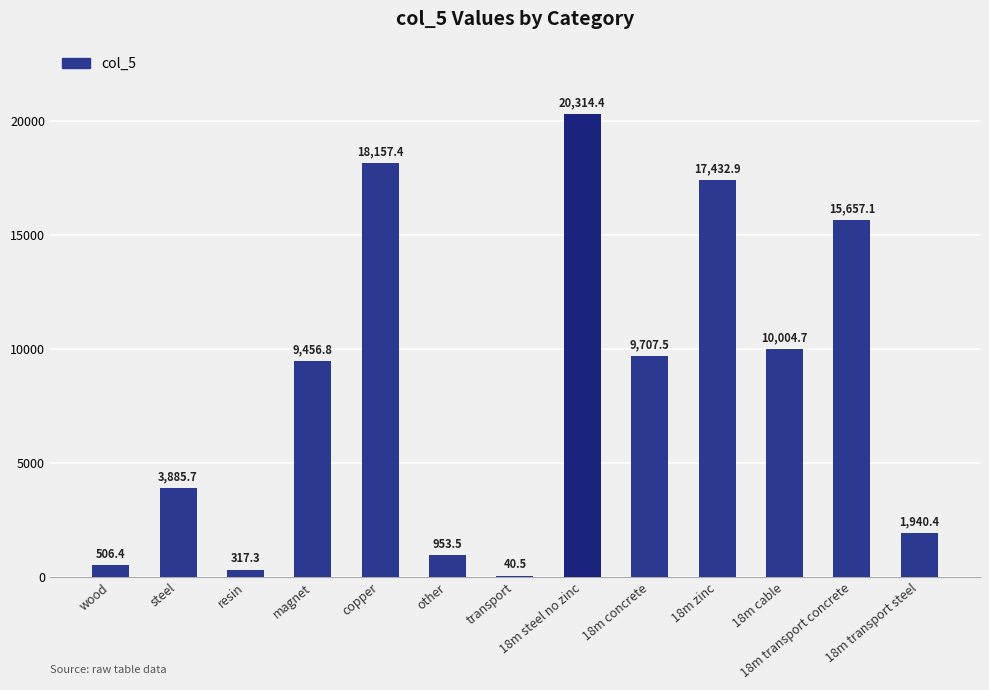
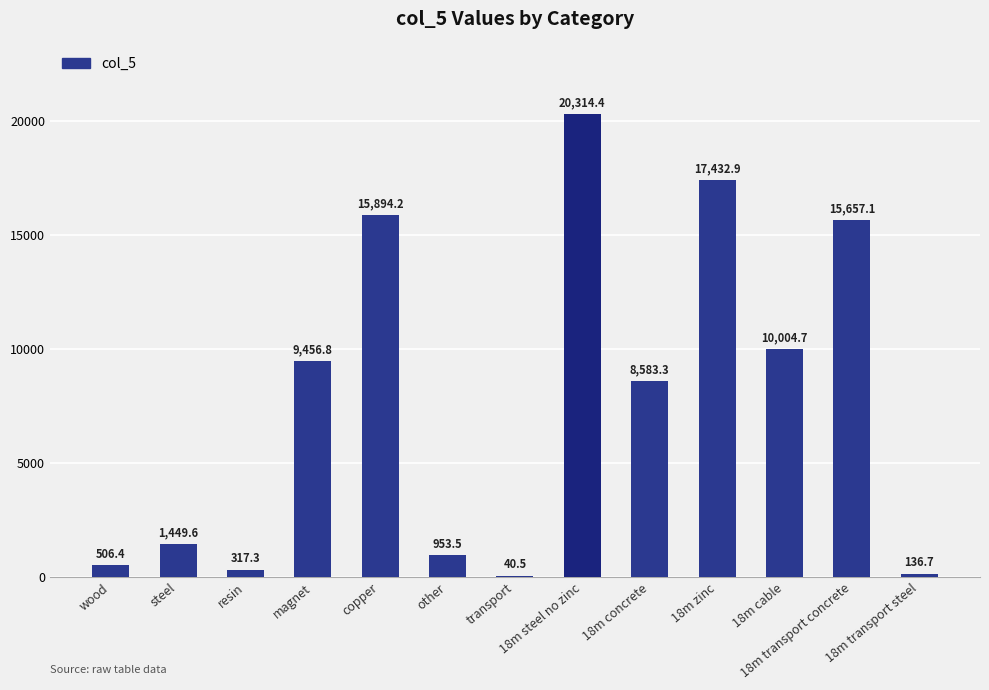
steel: 3,885.7 -> 1,449.6
copper: 18,157.4 -> 15,894.2
18m concrete: 9,707.5 -> 8,583.3
18m transport steel: 1,940.4 -> 136.7
